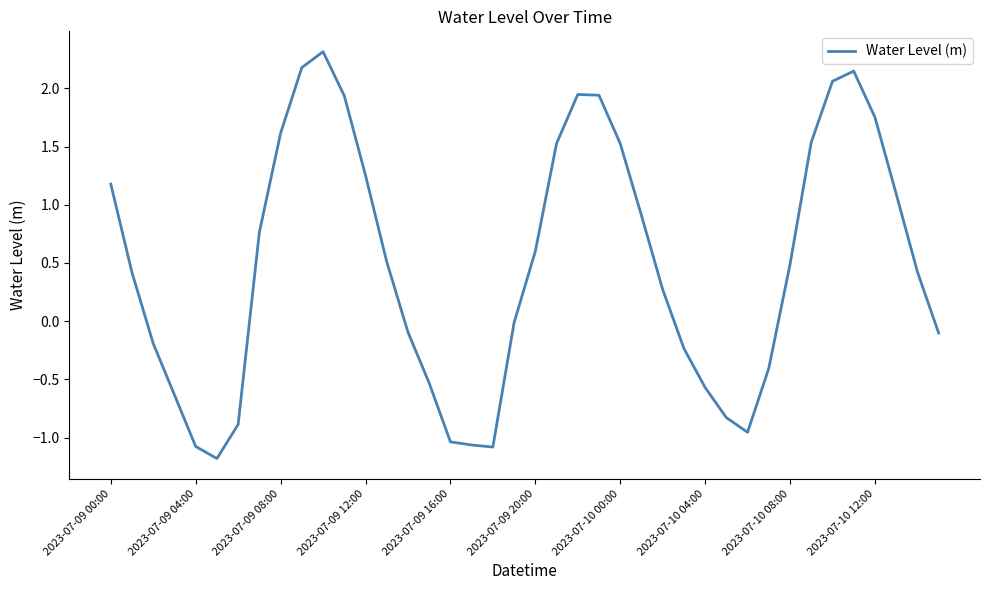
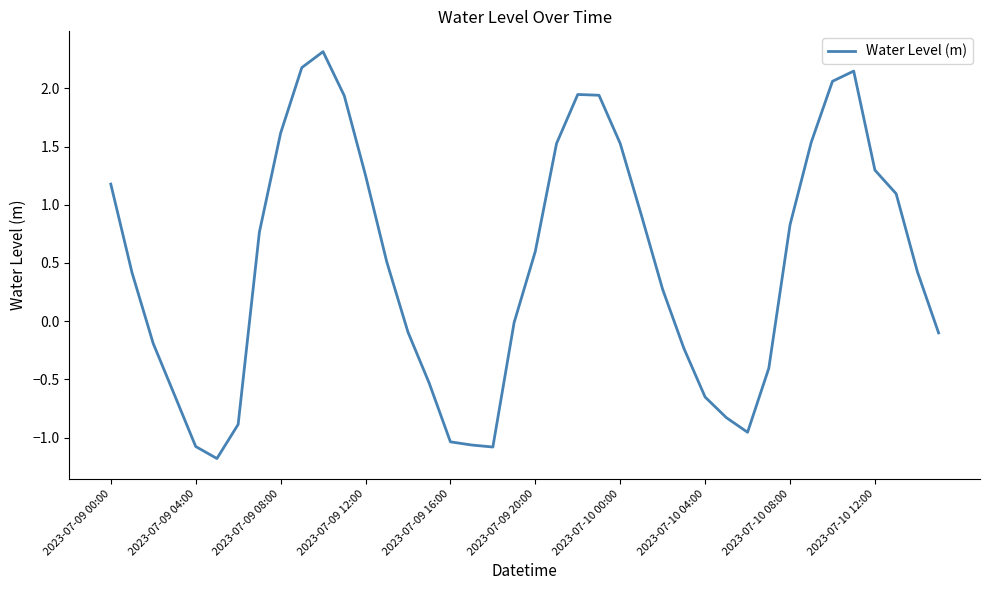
2023-07-10 04:00: -0.57 -> -0.65
2023-07-10 08:00: 0.49 -> 0.83
2023-07-10 12:00: 1.75 -> 1.30
